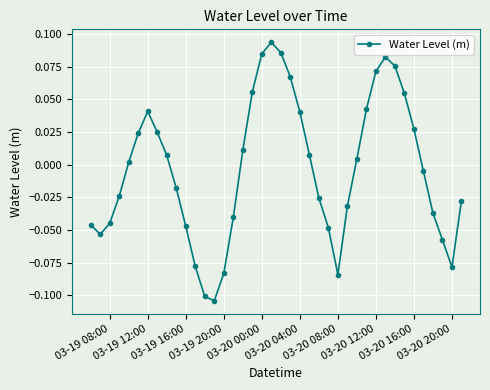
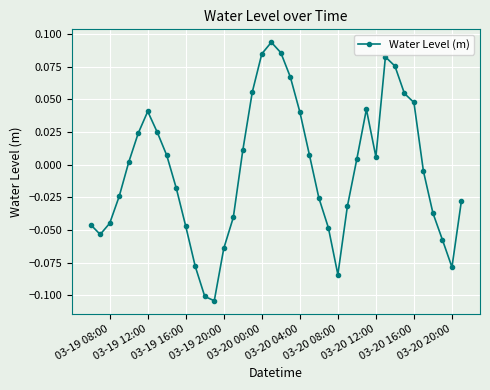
03-19 20:00: -0.083 -> -0.064
03-20 12:00: 0.071 -> 0.006
03-20 16:00: 0.027 -> 0.048
